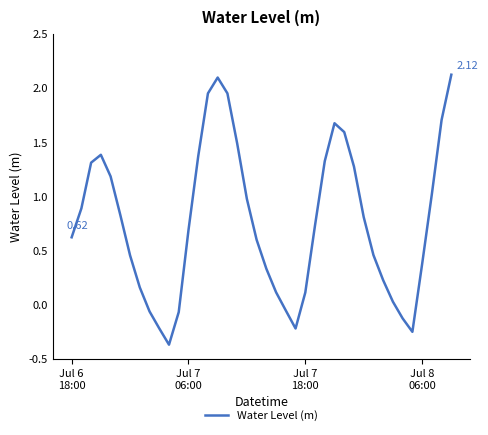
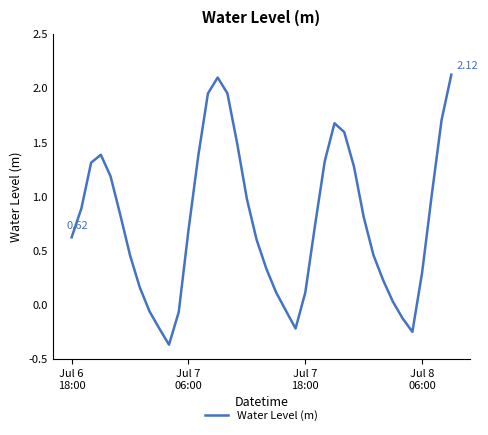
Jul 8 06:00: 0.38 -> 0.30
